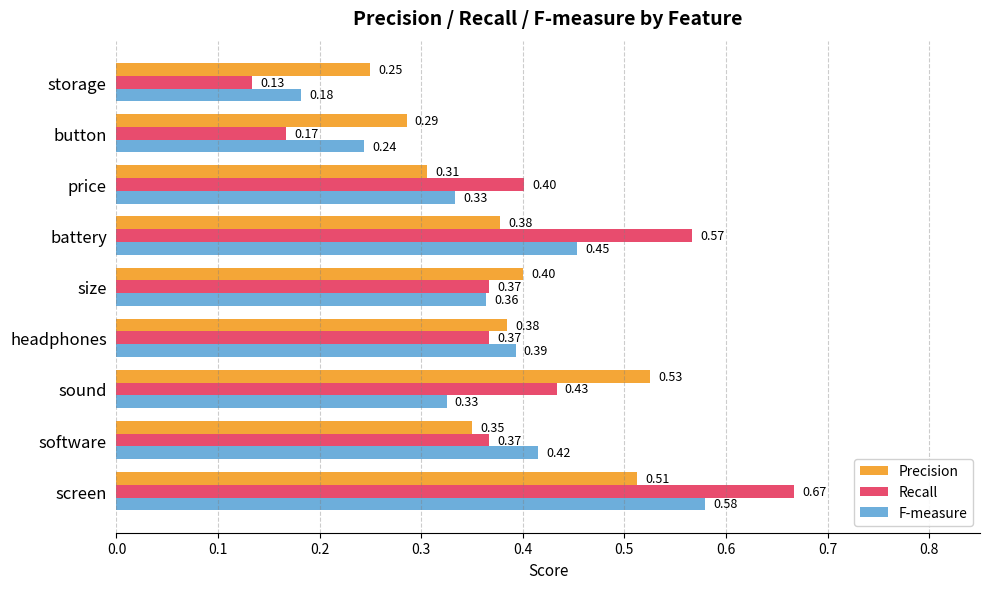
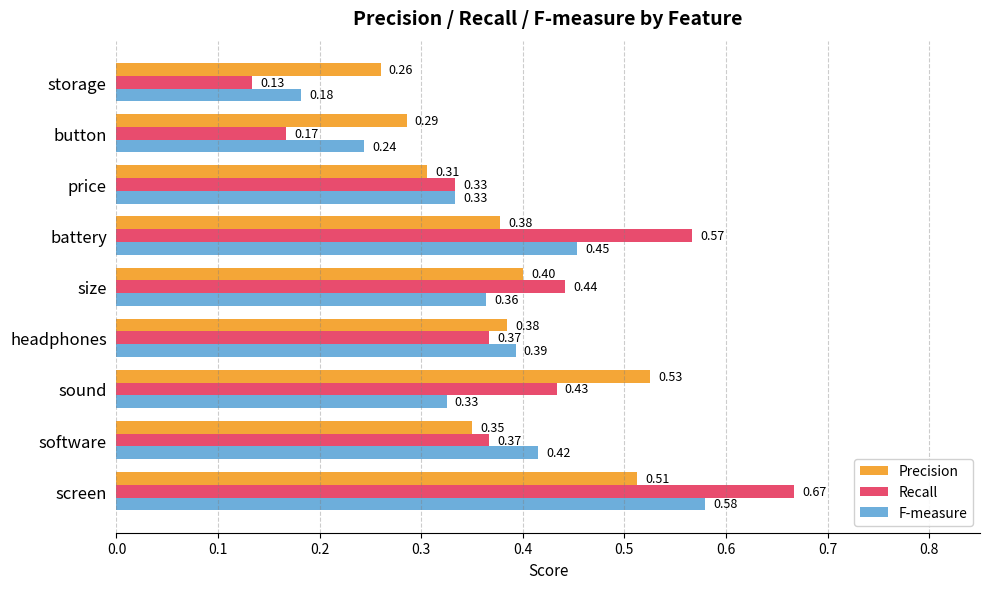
Precision, storage: 0.25 -> 0.26
Recall, price: 0.40 -> 0.33
Recall, size: 0.37 -> 0.44
